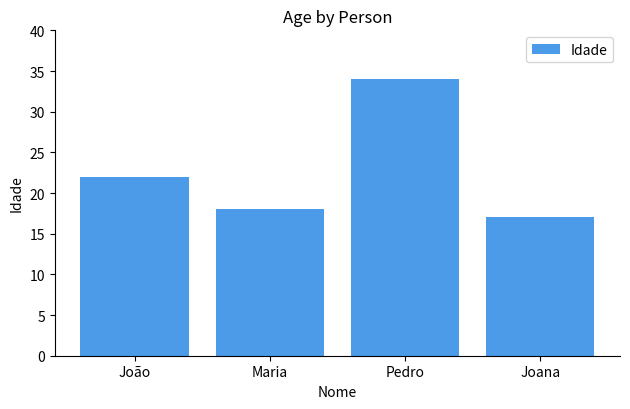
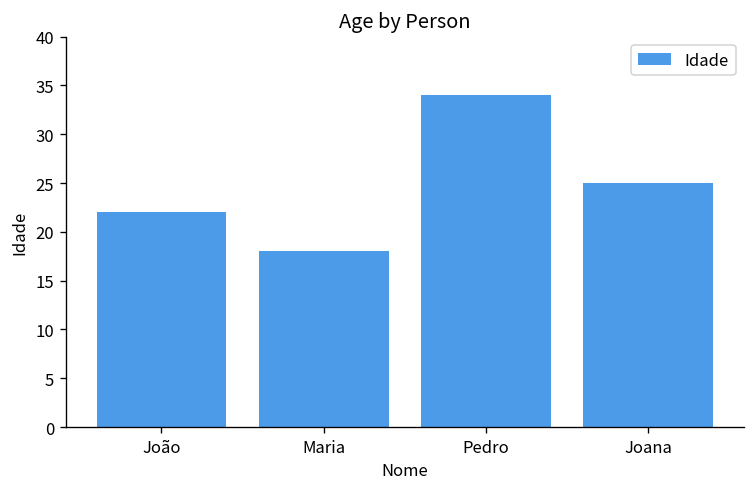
Joana: 17 -> 25
